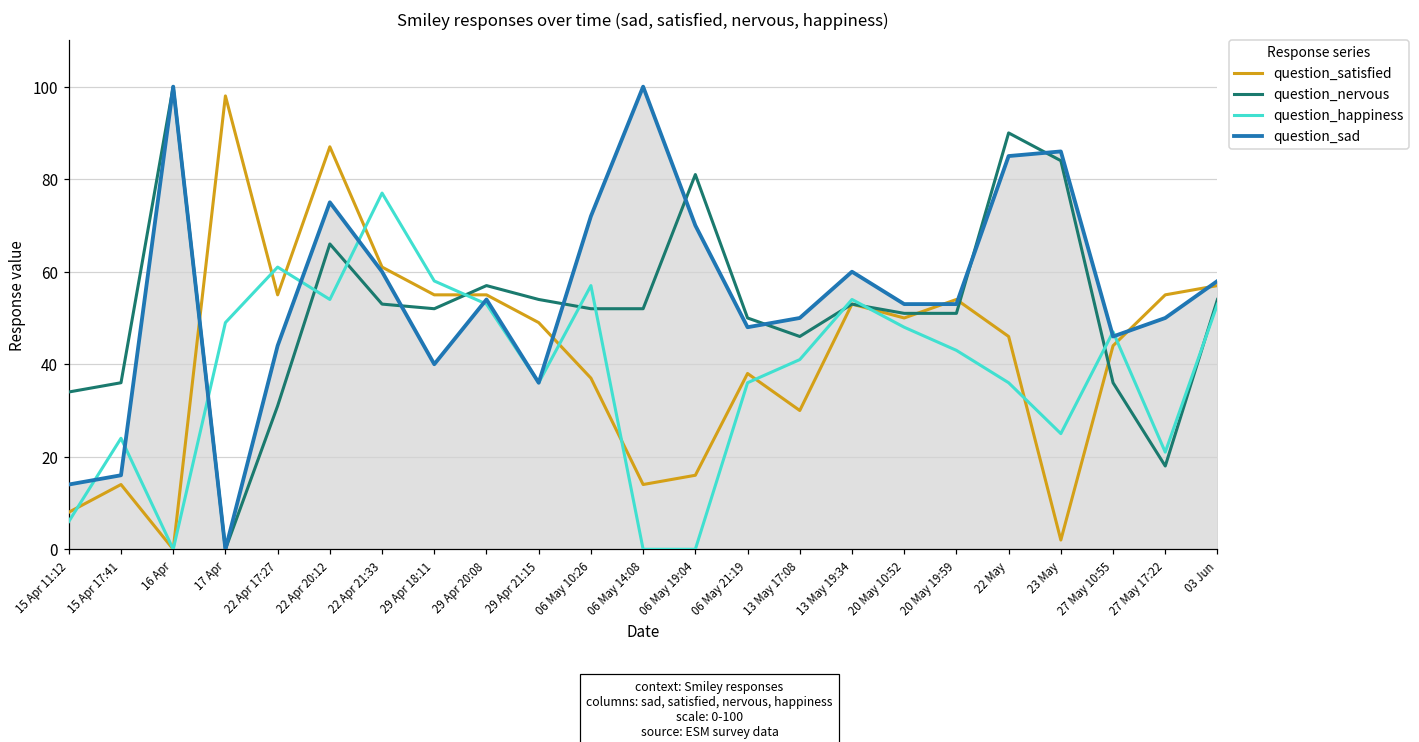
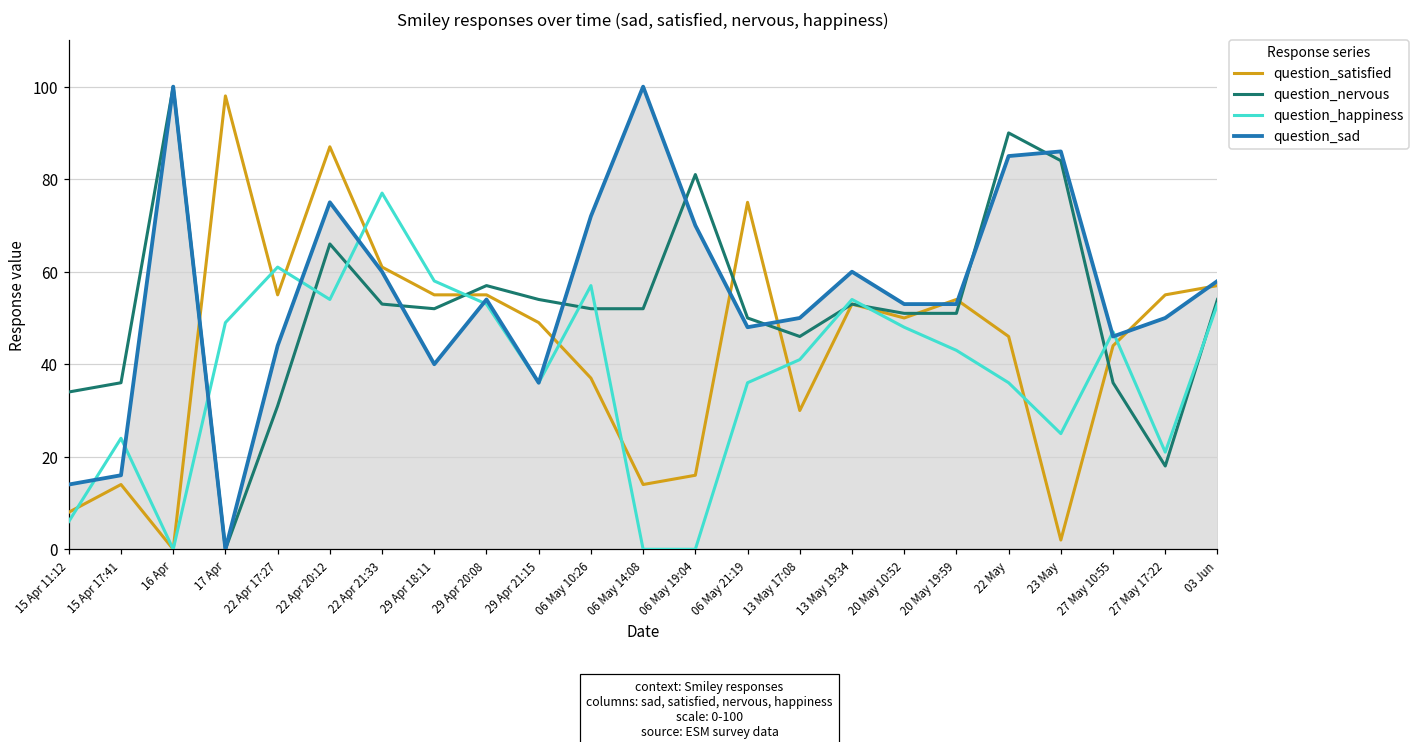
question_satisfied, 06 May 21:19: 38 -> 75
